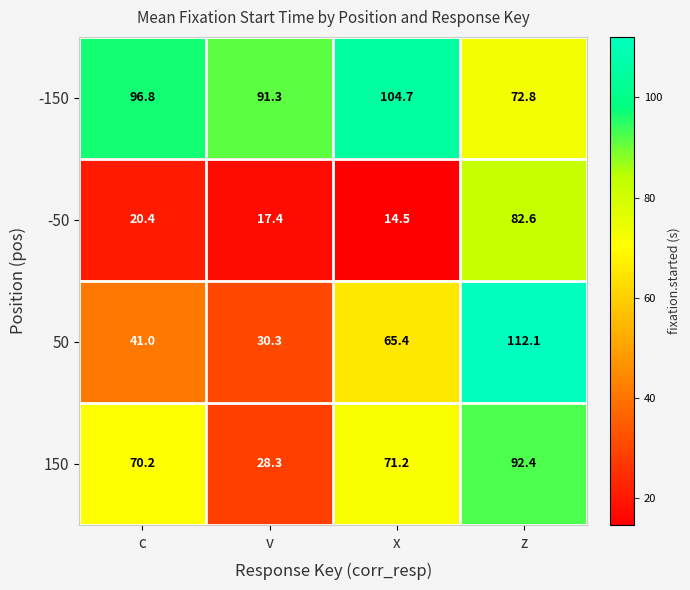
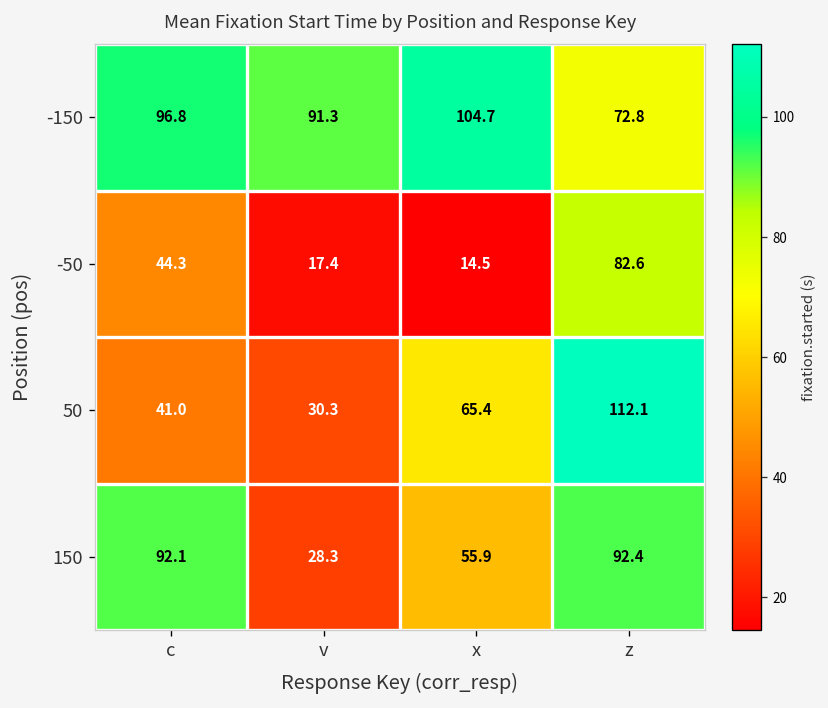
-50, c: 20.4 -> 44.3
150, c: 70.2 -> 92.1
150, x: 71.2 -> 55.9
